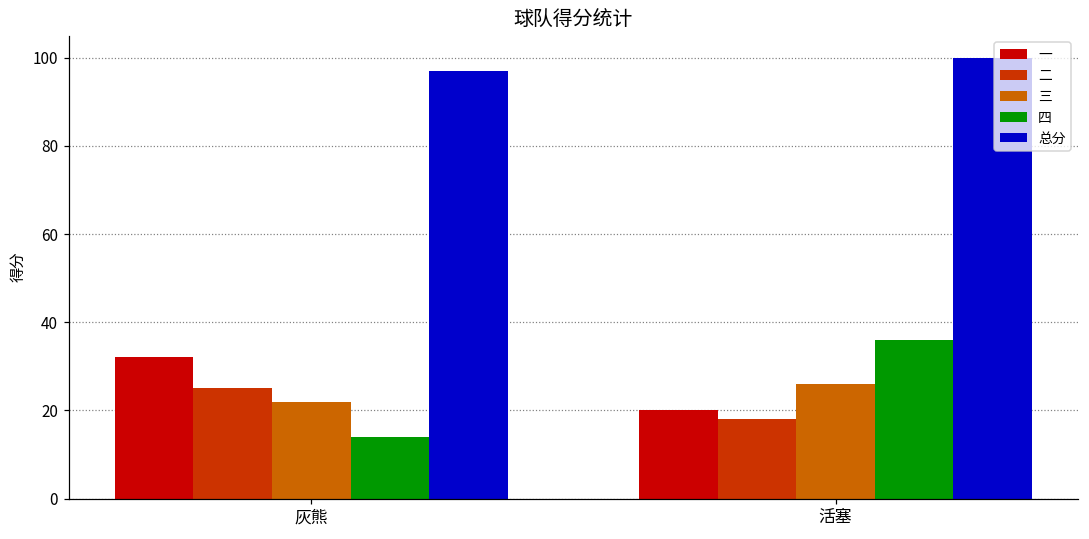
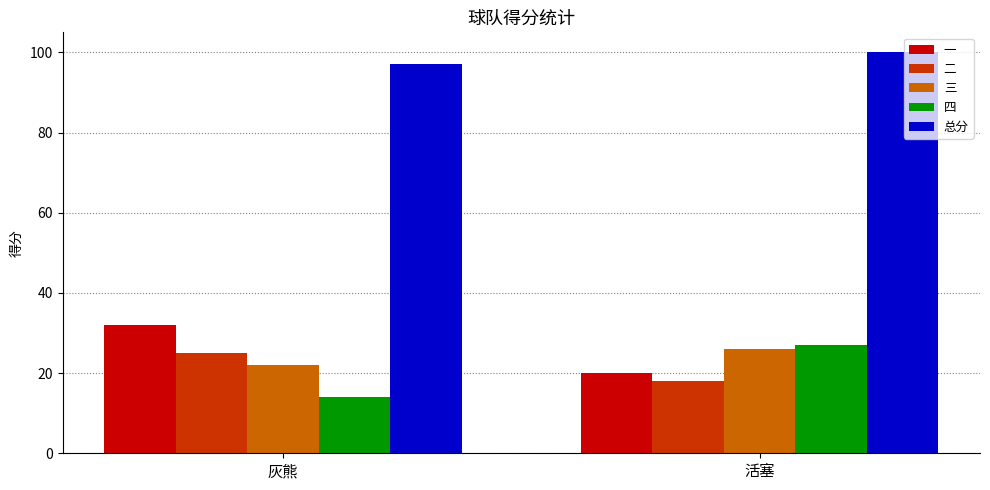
四, 活塞: 36 -> 27
